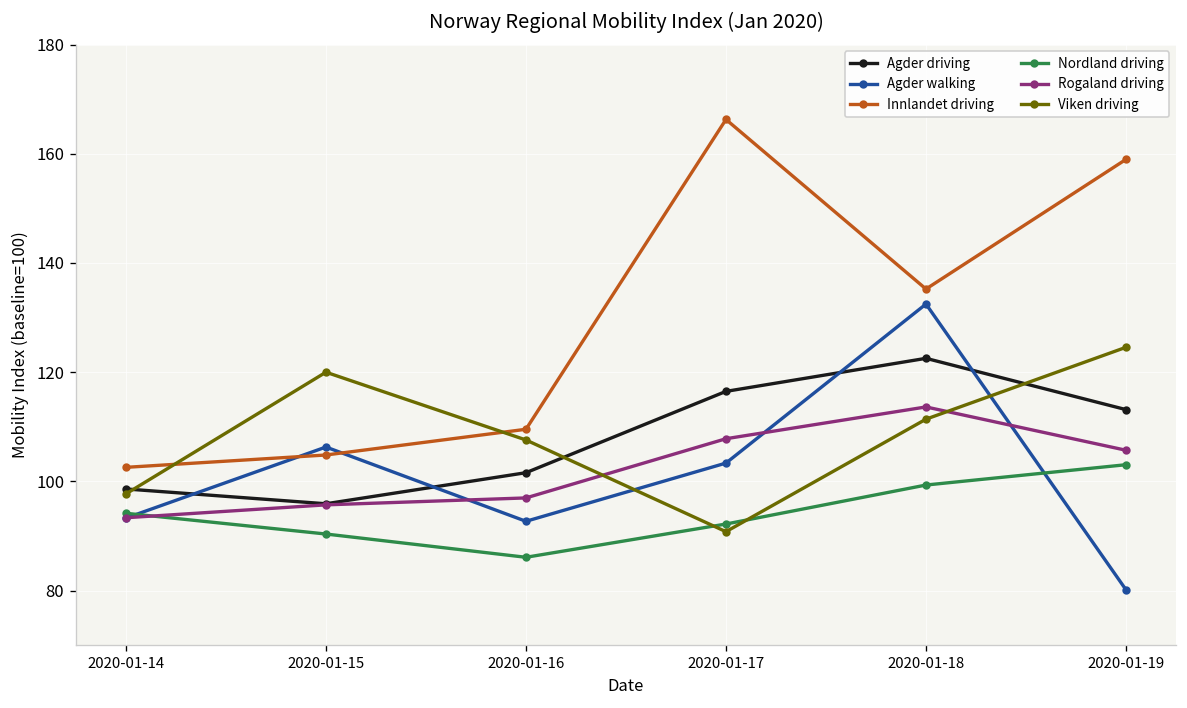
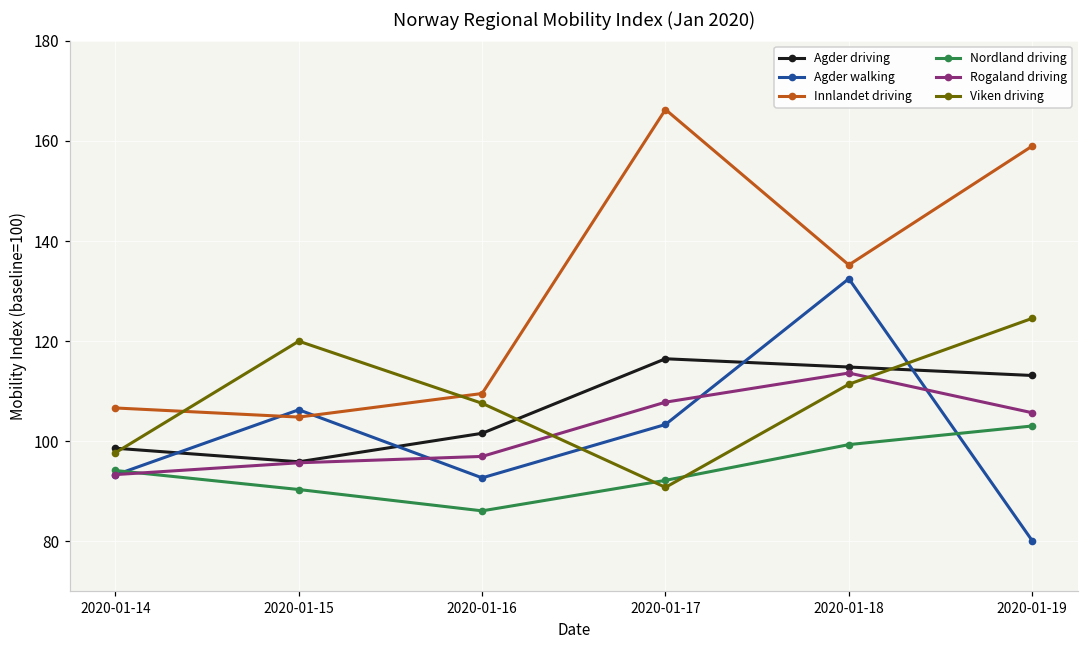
Innlandet driving, 2020-01-14: 103 -> 107
Agder driving, 2020-01-18: 123 -> 115
